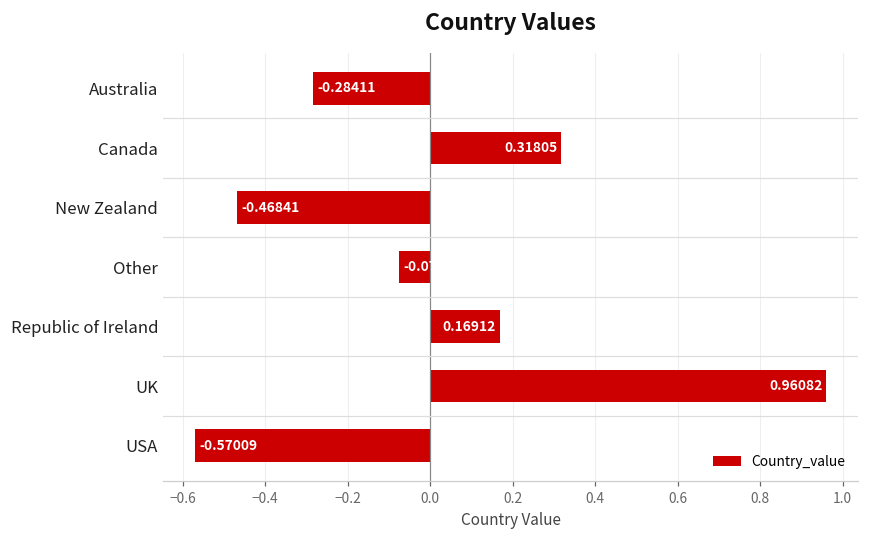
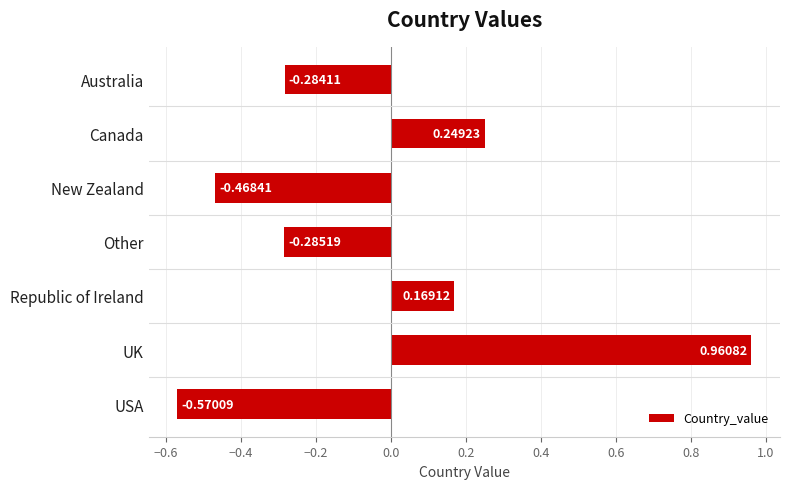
Canada: 0.31805 -> 0.24923
Other: -0.08 -> -0.29
